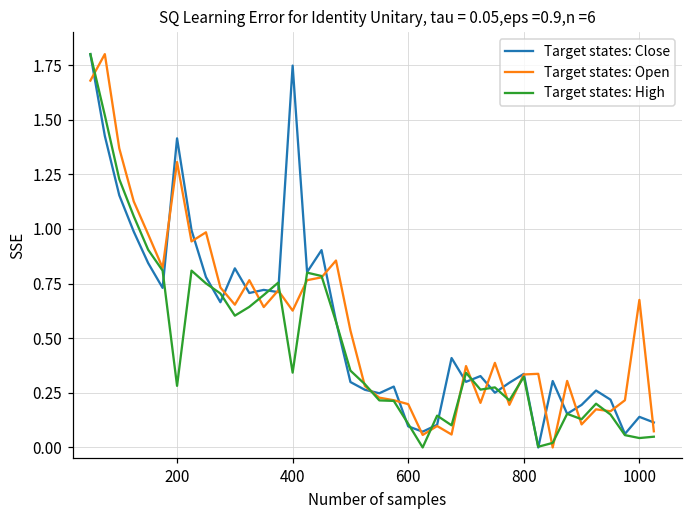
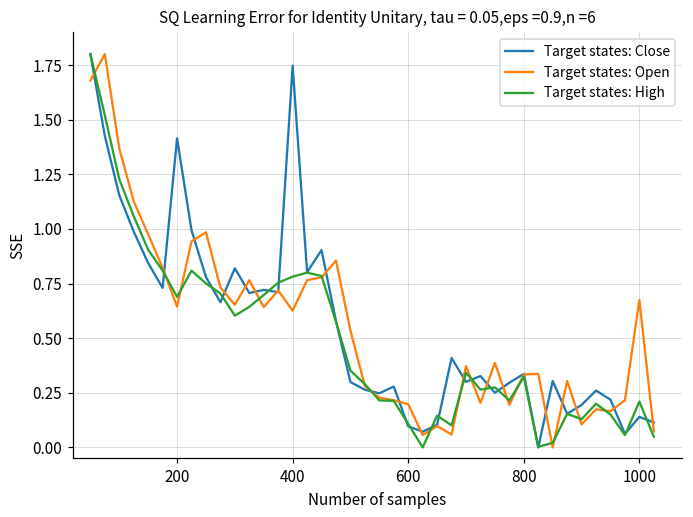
Target states: Open, 200: 1.31 -> 0.64
Target states: High, 200: 0.28 -> 0.69
Target states: High, 400: 0.34 -> 0.78
Target states: High, 1000: 0.04 -> 0.21
